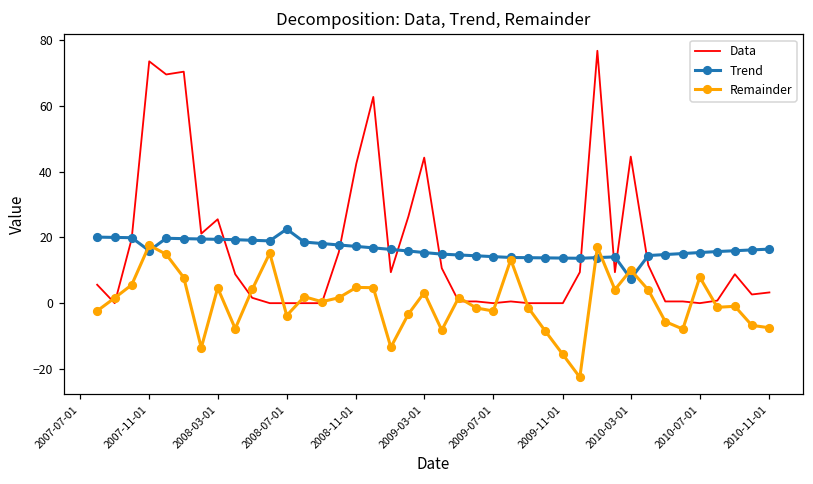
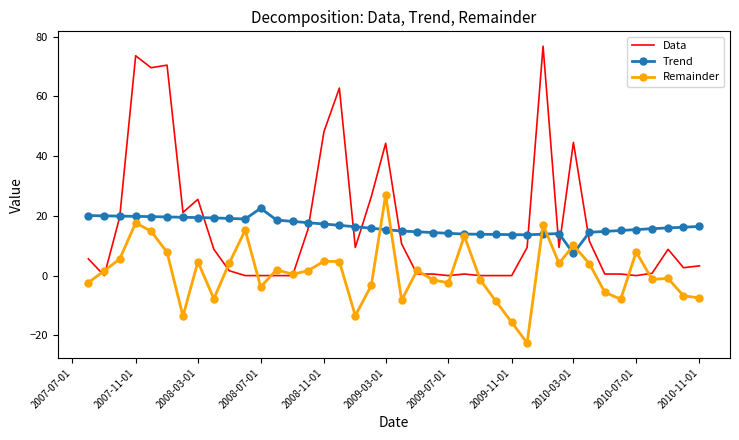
Trend, 2007-11-01: 16 -> 20
Data, 2008-11-01: 42 -> 48
Remainder, 2009-03-01: 3 -> 27
